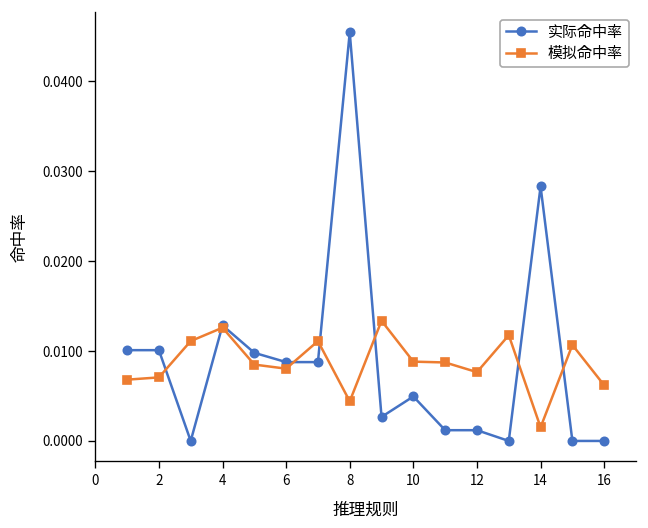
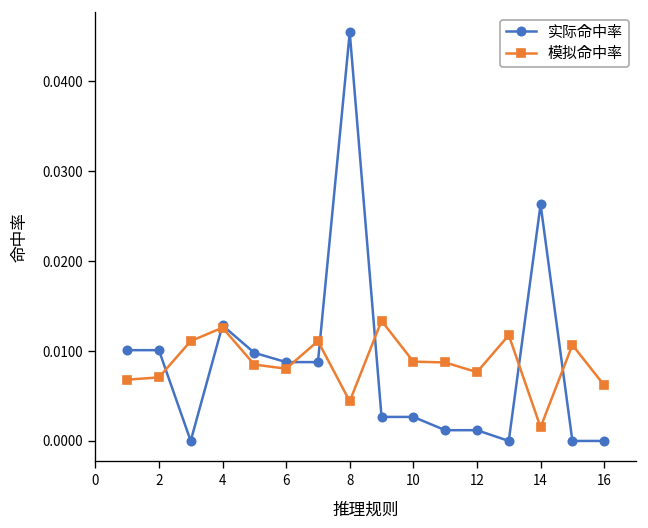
实际命中率, 10: 0.005 -> 0.003
实际命中率, 14: 0.028 -> 0.026
